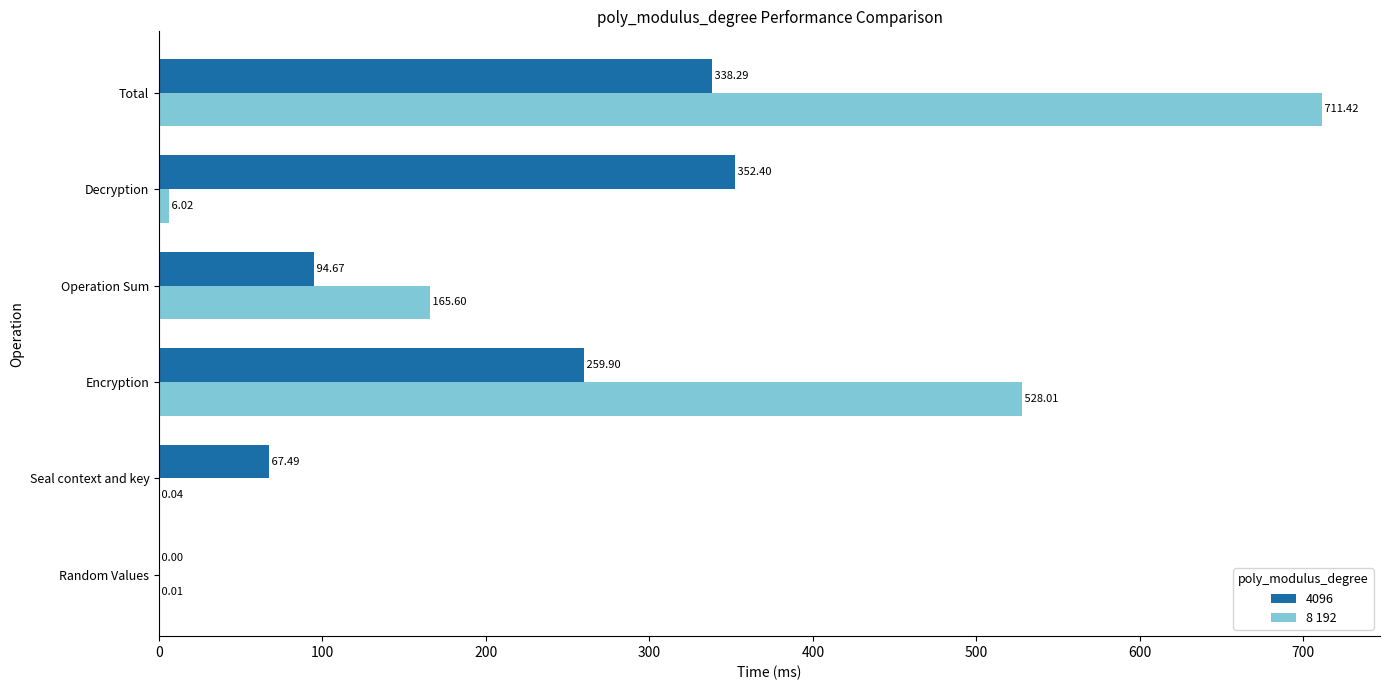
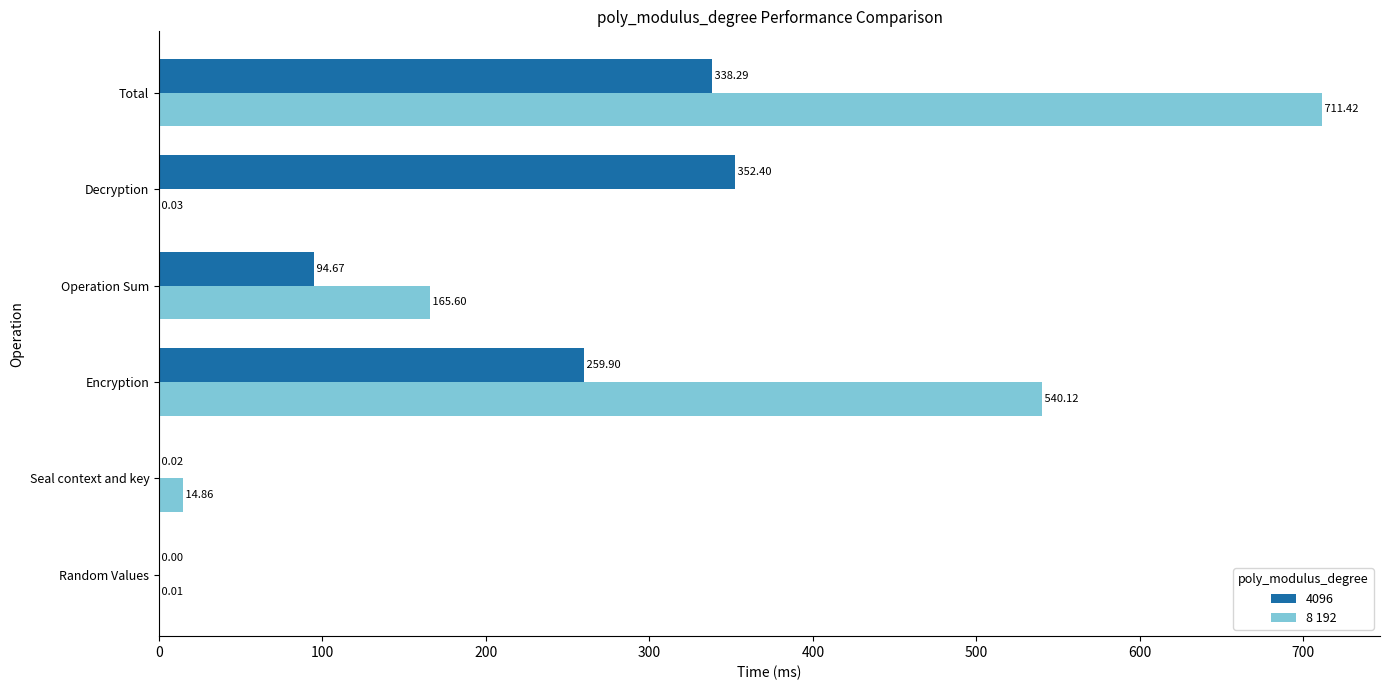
8 192, Decryption: 6.02 -> 0.03
8 192, Encryption: 528.01 -> 540.12
4096, Seal context and key: 67.49 -> 0.02
8 192, Seal context and key: 0.04 -> 14.86
